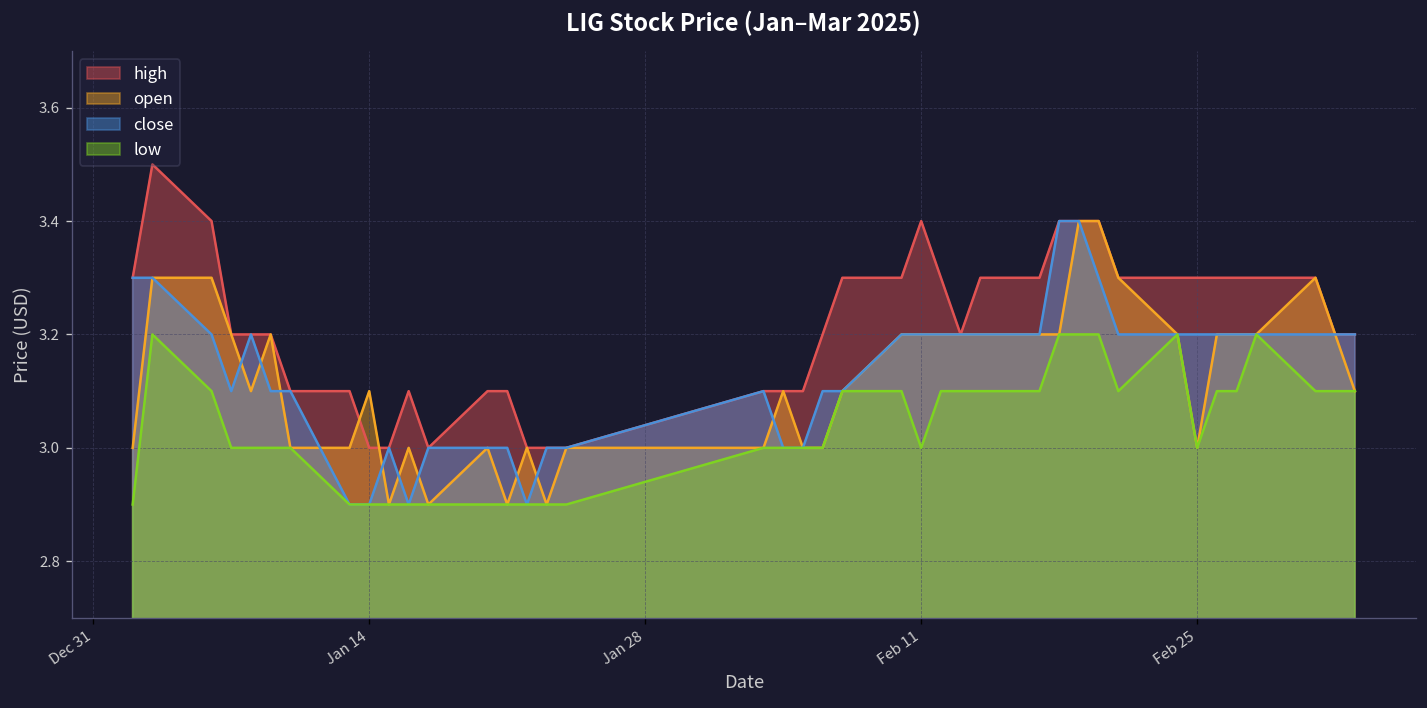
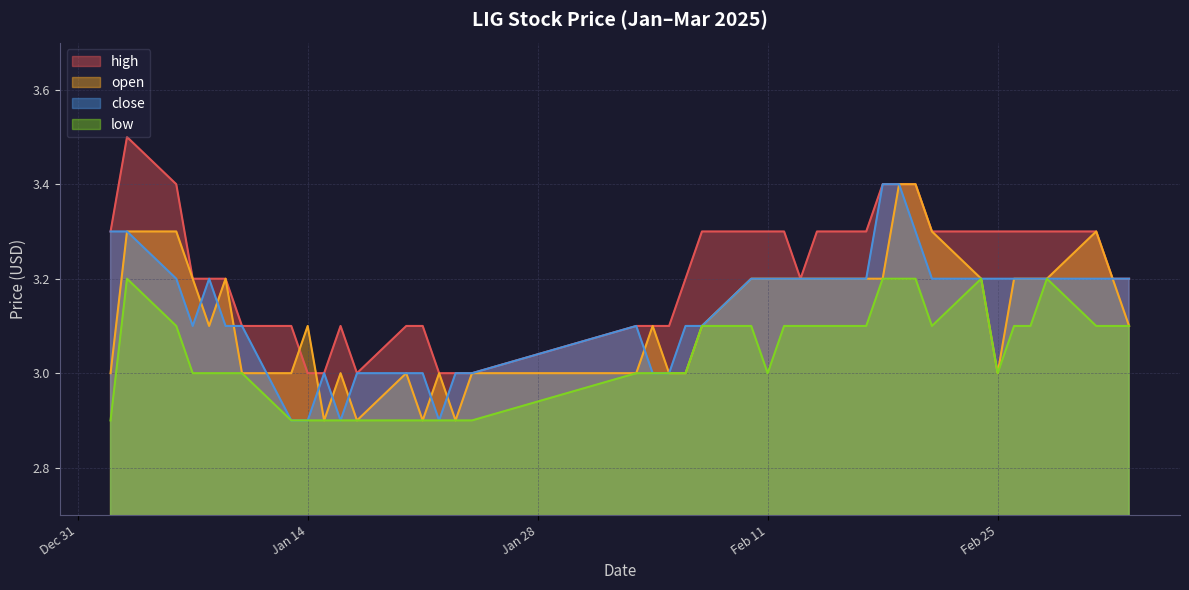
high, Feb 11: 3.4 -> 3.3
